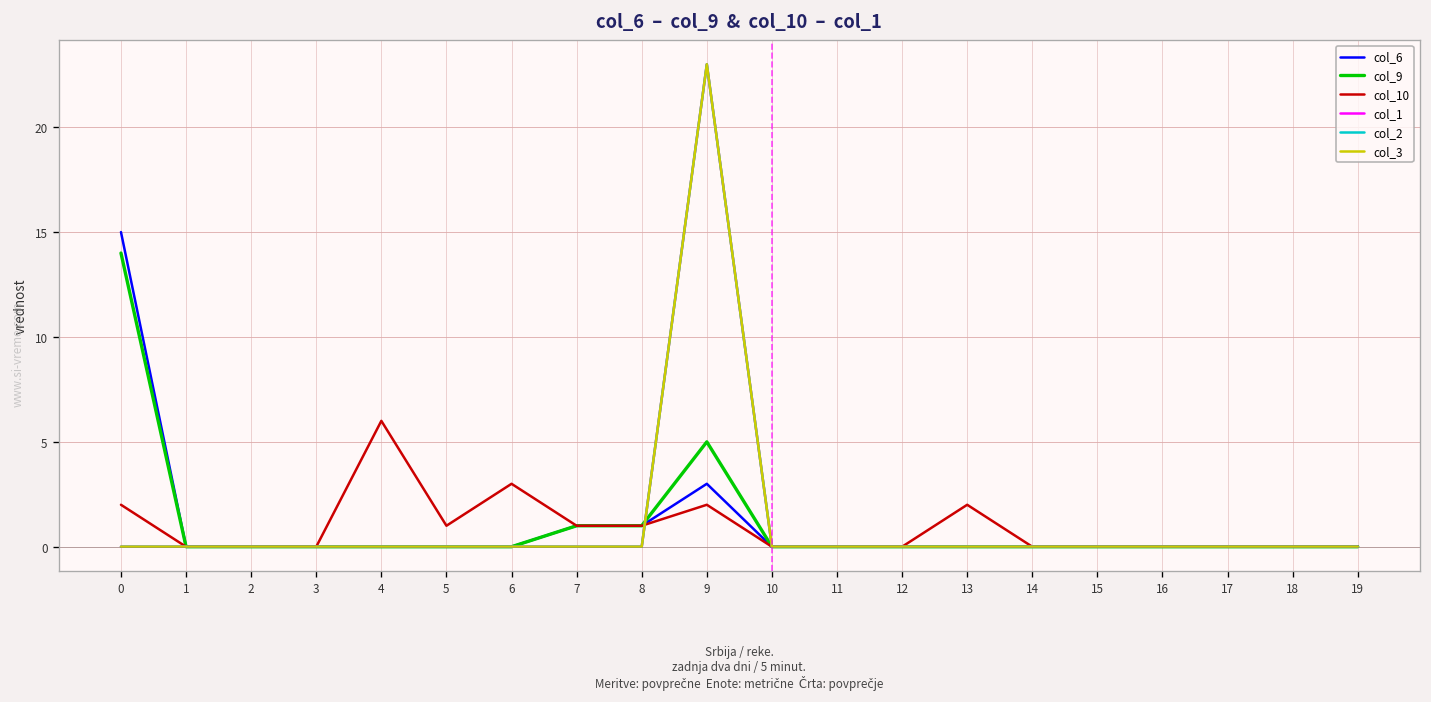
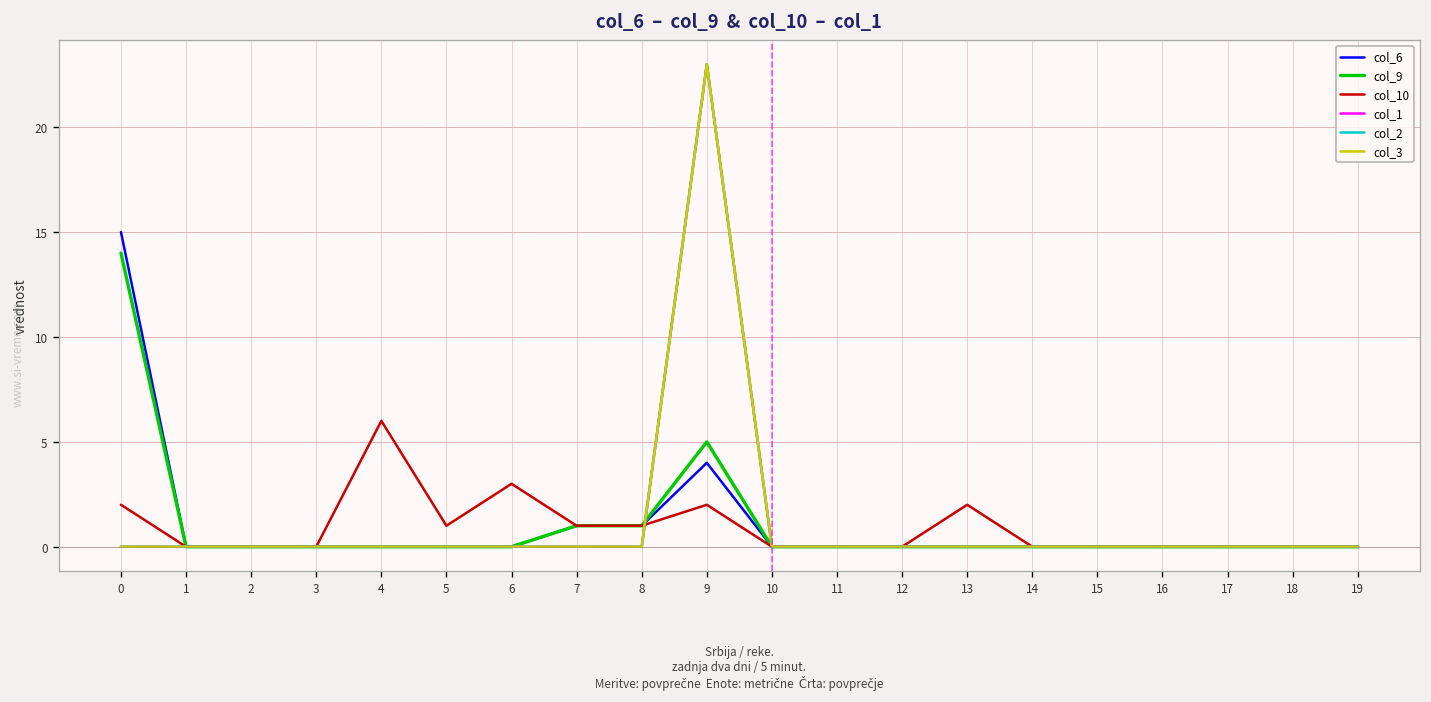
col_6, 9: 3 -> 4
